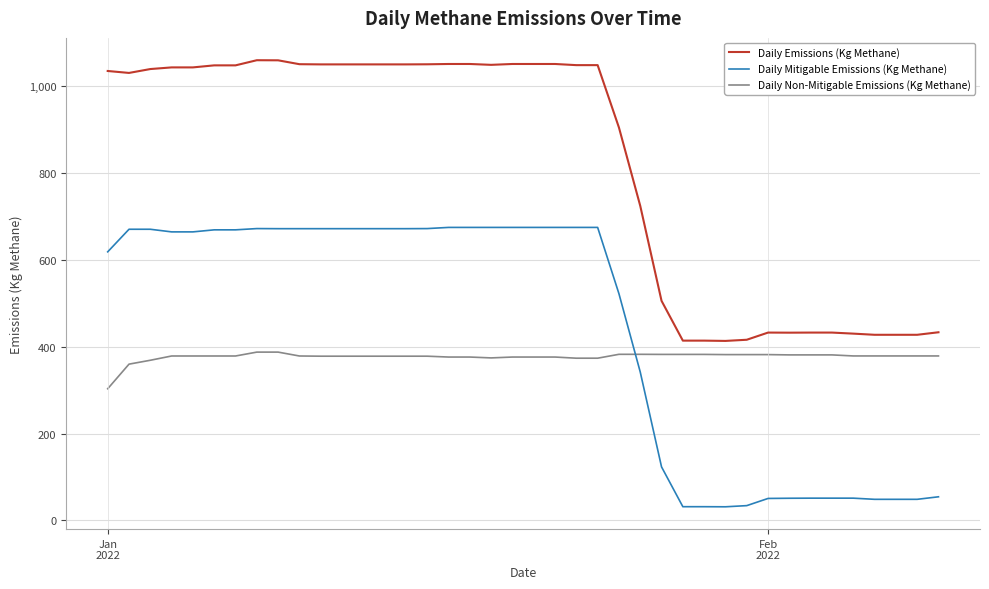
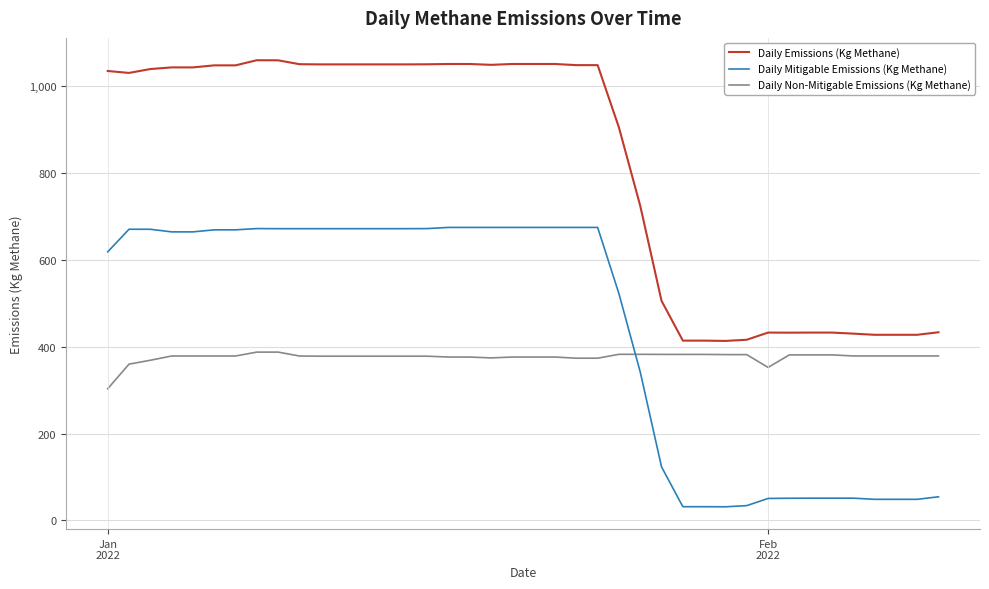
Daily Non-Mitigable Emissions (Kg Methane), Feb 2022: 380 -> 350
